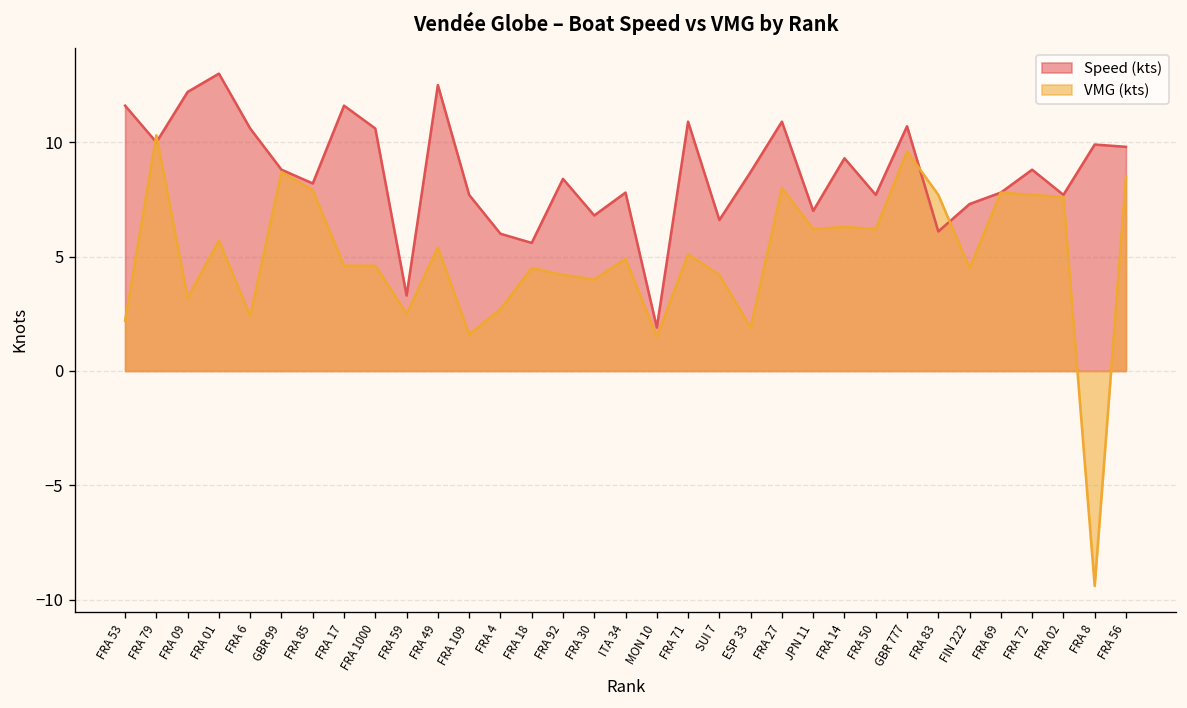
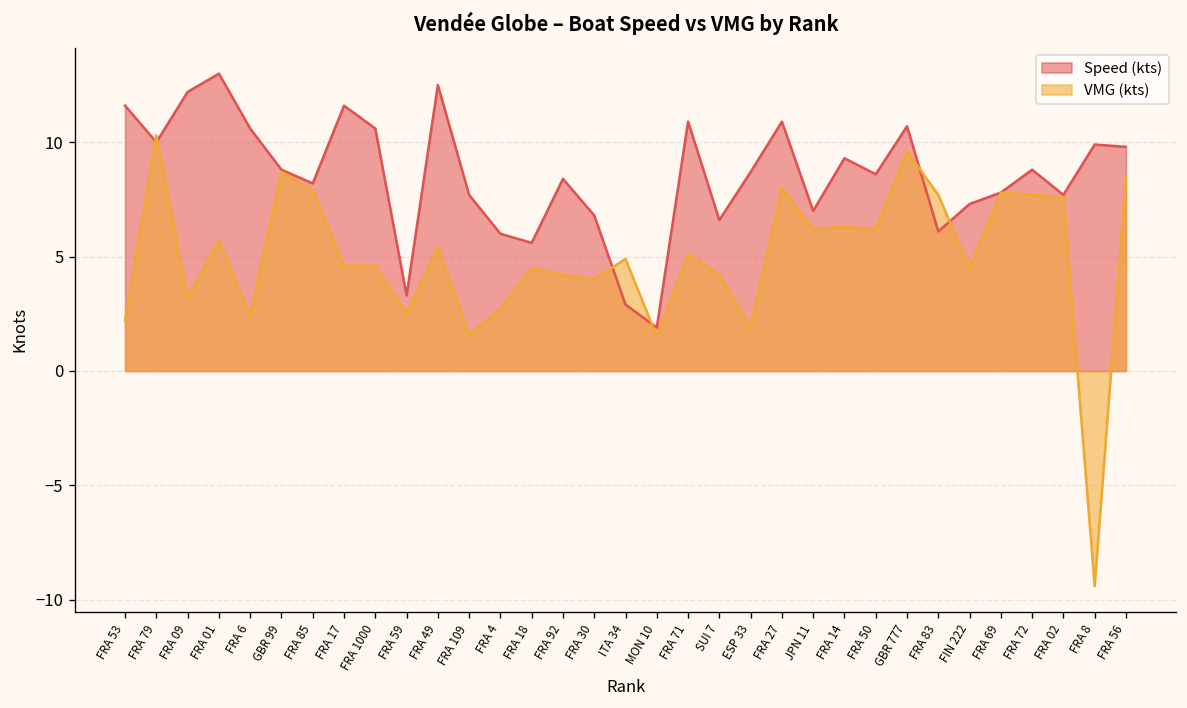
Speed (kts), ITA 34: 7.8 -> 2.9
Speed (kts), FRA 50: 7.7 -> 8.6
